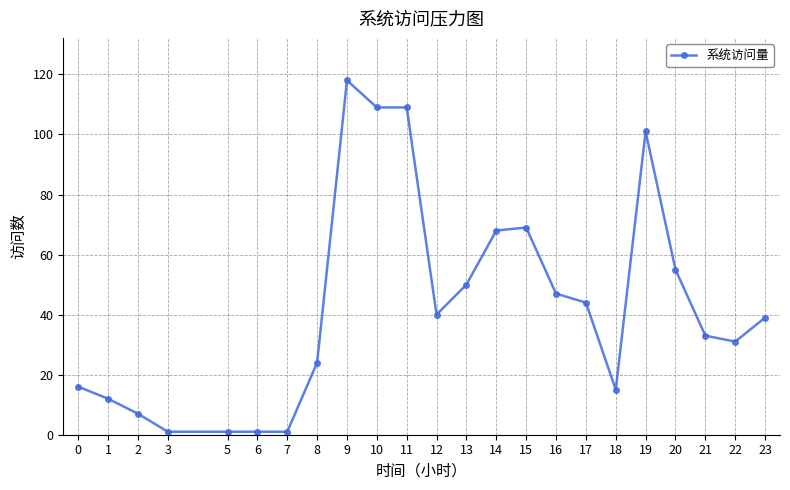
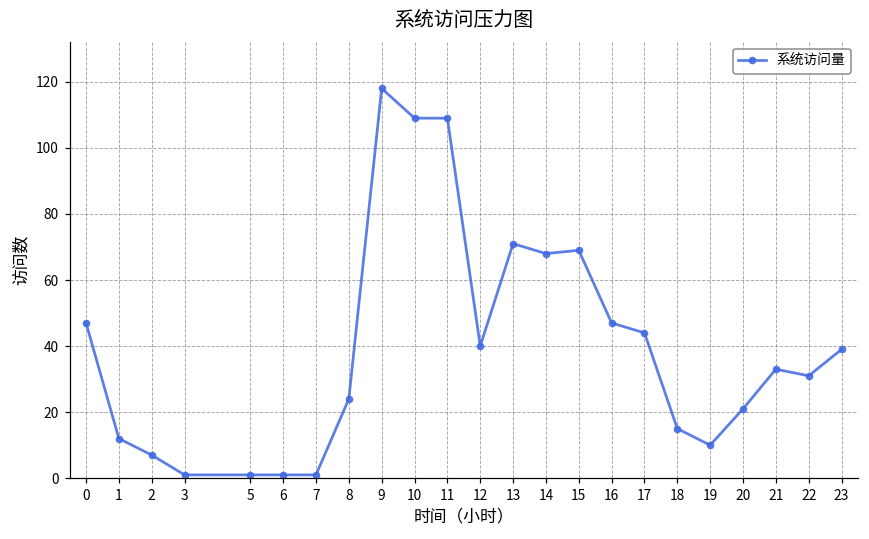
0: 16 -> 47
13: 50 -> 71
19: 101 -> 10
20: 55 -> 21
